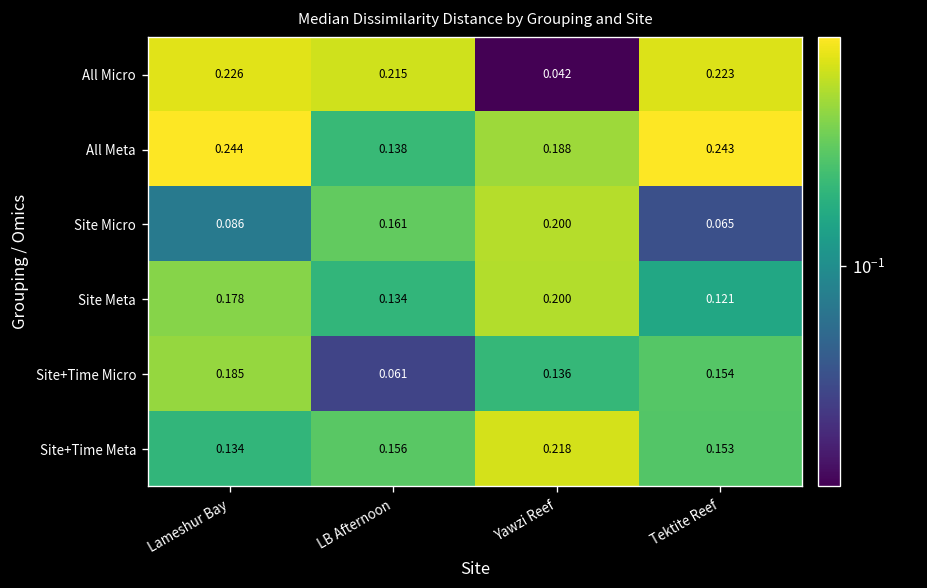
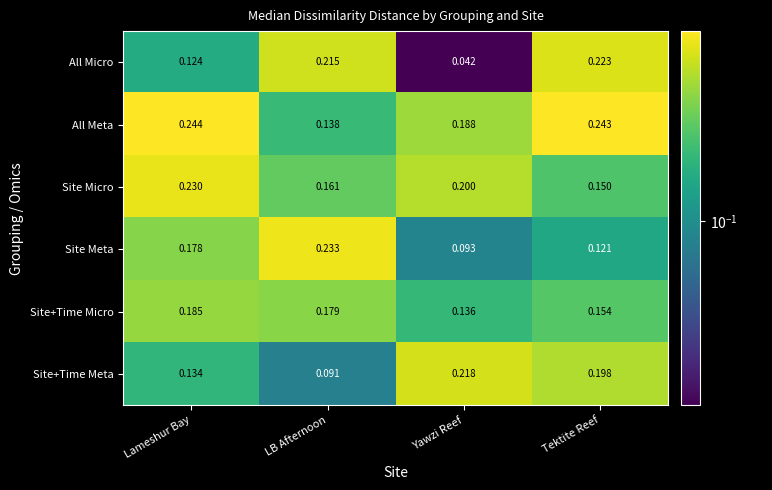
All Micro, Lameshur Bay: 0.226 -> 0.124
Site Micro, Lameshur Bay: 0.086 -> 0.230
Site Micro, Tektite Reef: 0.065 -> 0.150
Site Meta, LB Afternoon: 0.134 -> 0.233
Site Meta, Yawzi Reef: 0.200 -> 0.093
Site+Time Micro, LB Afternoon: 0.061 -> 0.179
Site+Time Meta, LB Afternoon: 0.156 -> 0.091
Site+Time Meta, Tektite Reef: 0.153 -> 0.198
